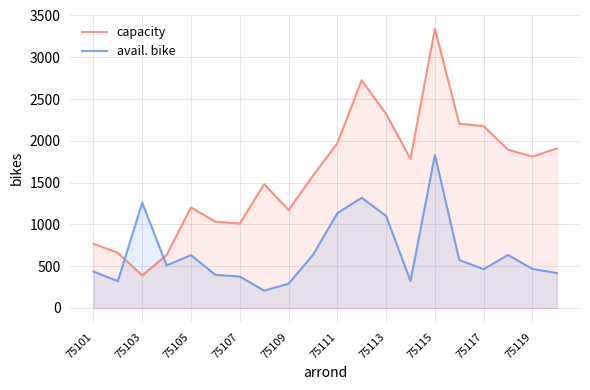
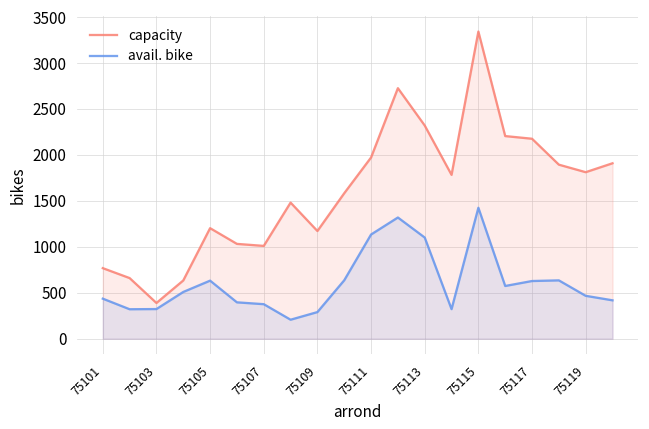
avail. bike, 75103: 1300 -> 300
avail. bike, 75115: 1800 -> 1400
avail. bike, 75117: 500 -> 600
